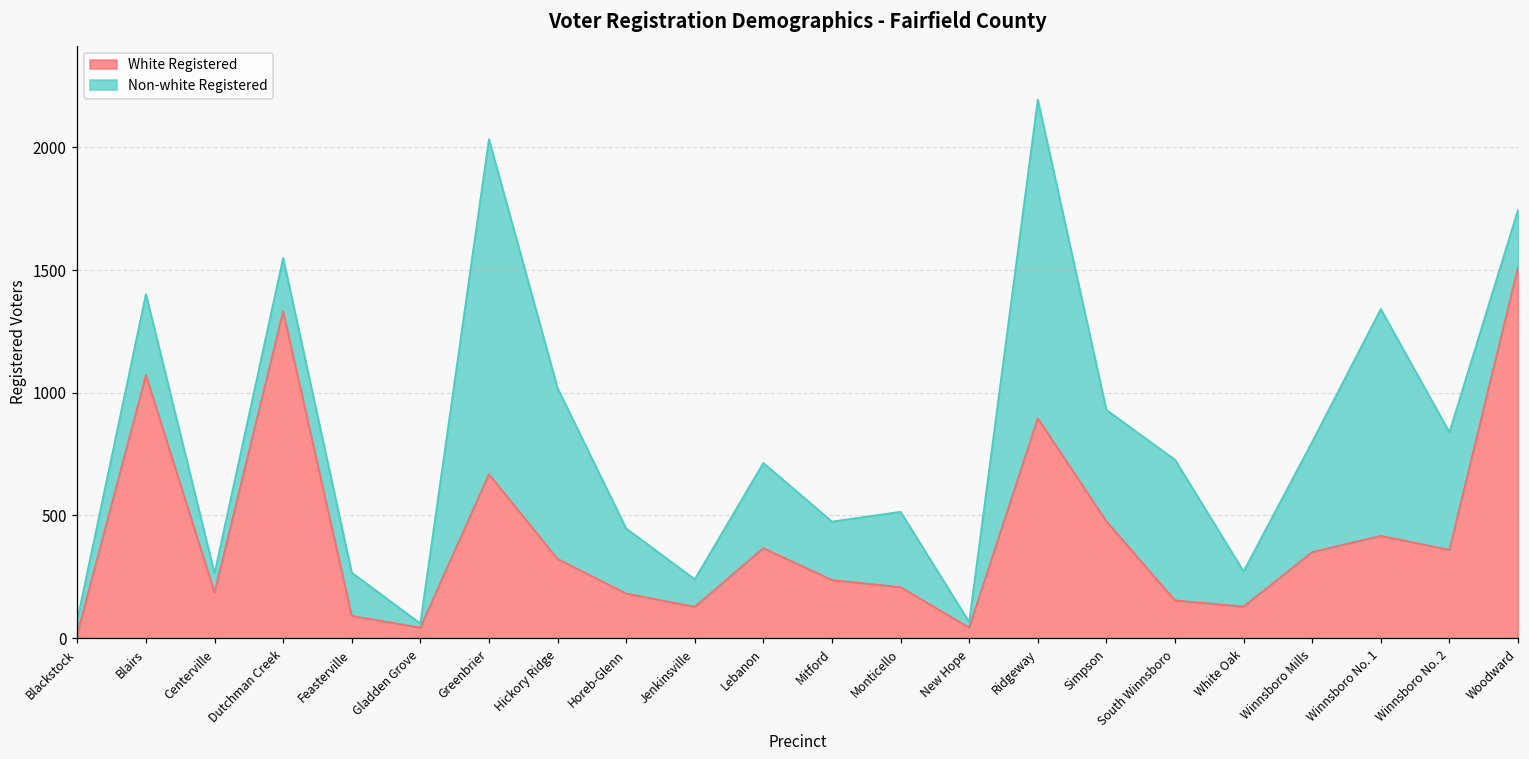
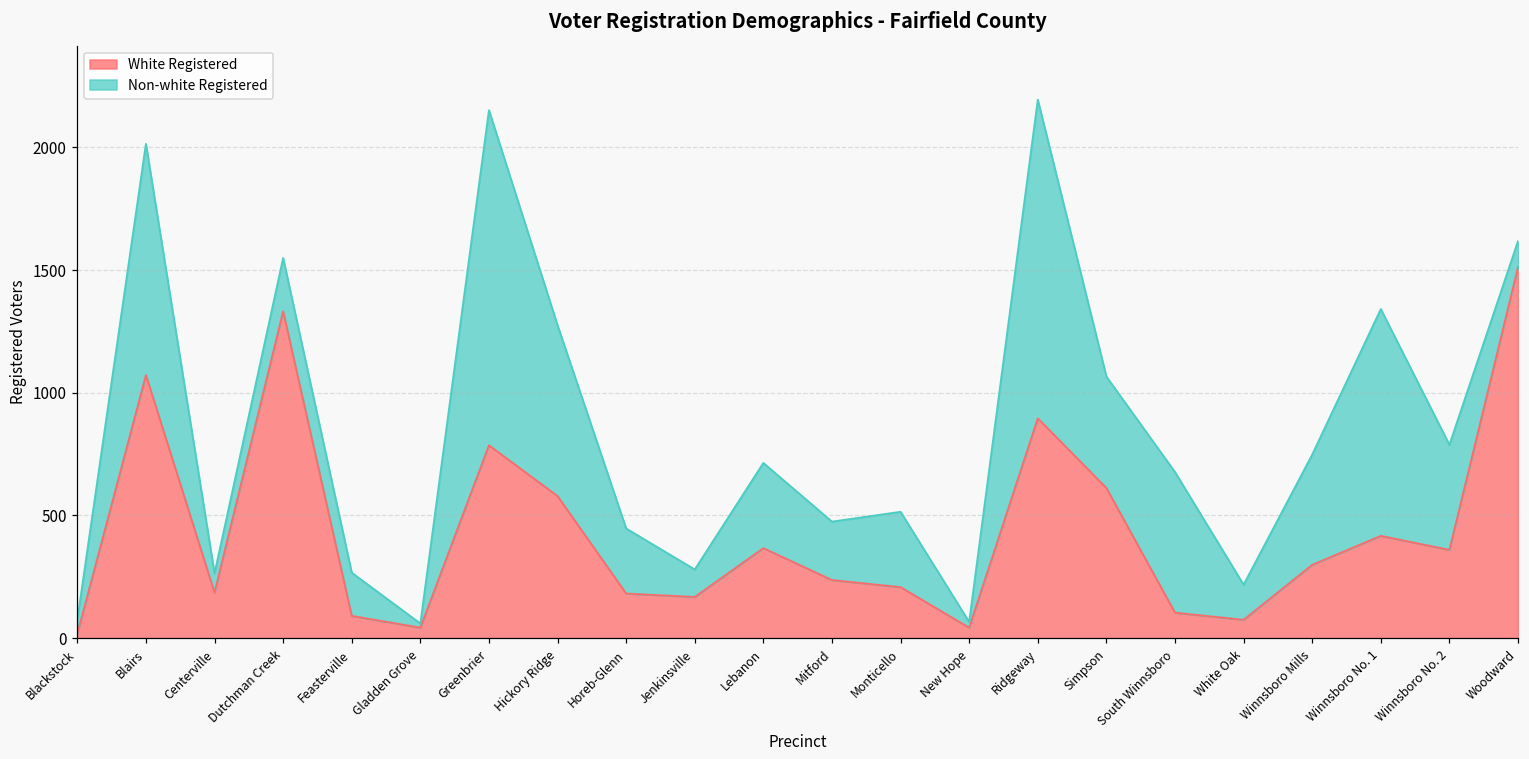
Non-white Registered, Blairs: 330 -> 940
White Registered, Greenbrier: 670 -> 790
White Registered, Hickory Ridge: 320 -> 580
White Registered, Jenkinsville: 130 -> 170
White Registered, Simpson: 480 -> 610
White Registered, South Winnsboro: 150 -> 100
White Registered, White Oak: 130 -> 80
White Registered, Winnsboro Mills: 350 -> 300
Non-white Registered, Winnsboro No. 2: 480 -> 430
Non-white Registered, Woodward: 230 -> 110
